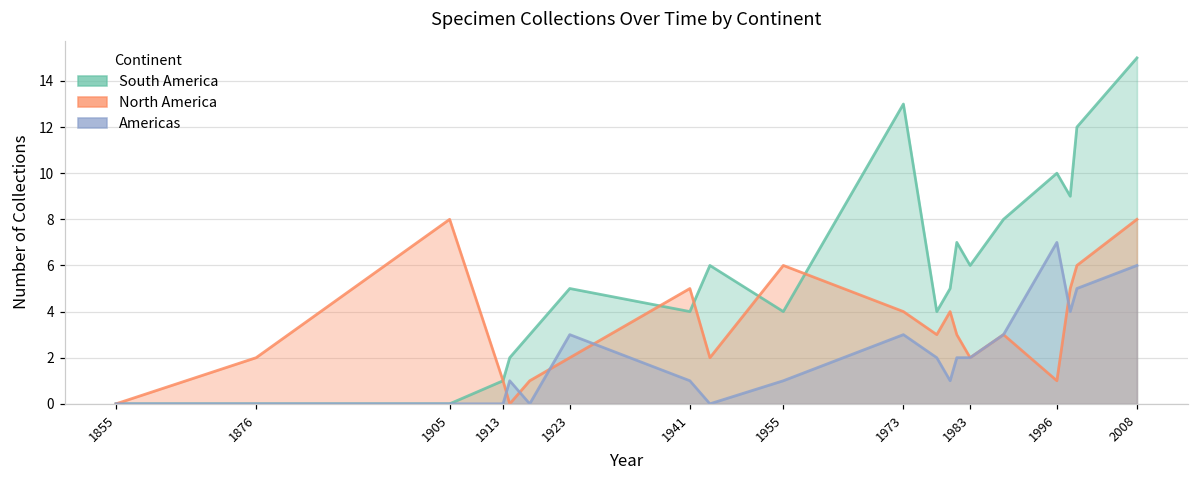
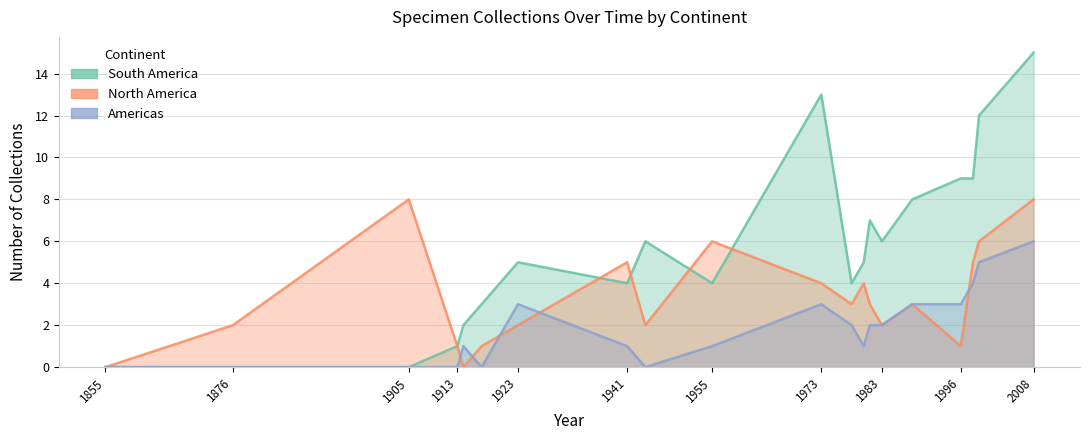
South America, 1996: 10 -> 9
Americas, 1996: 7 -> 3
